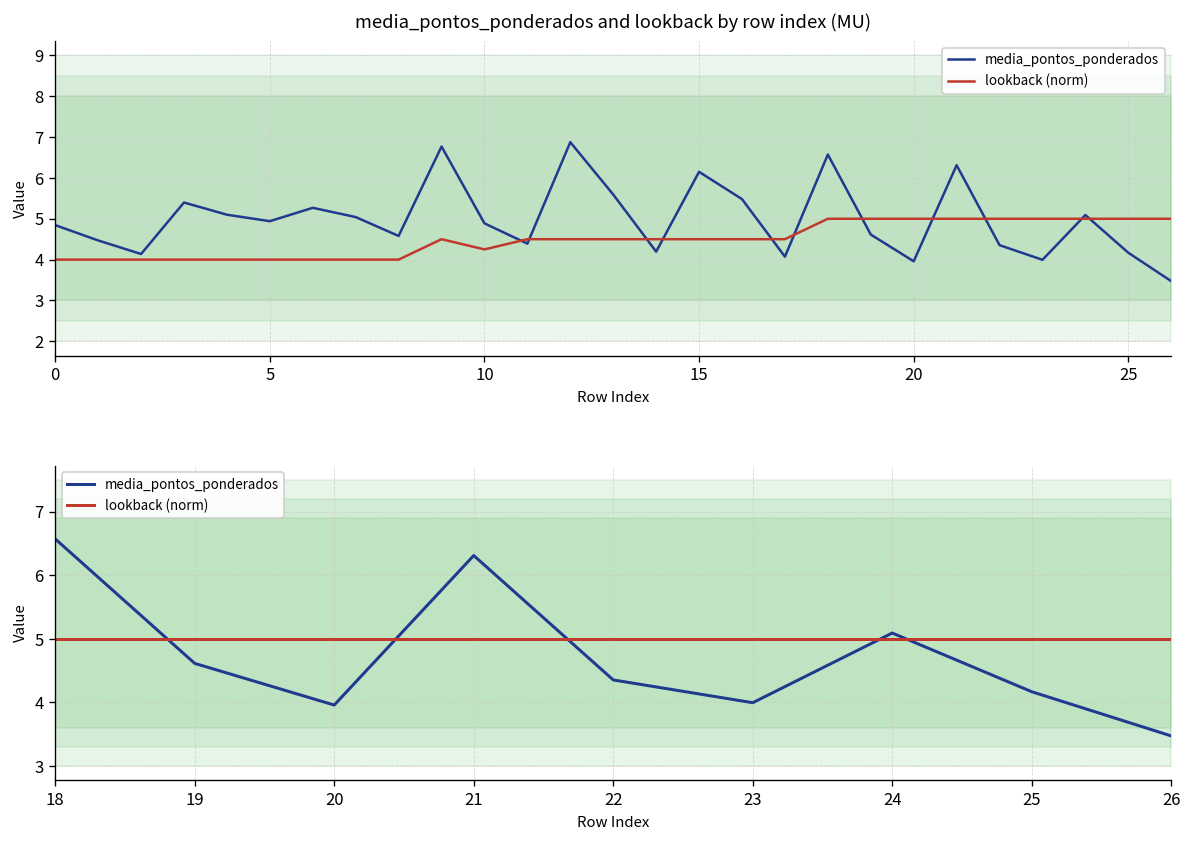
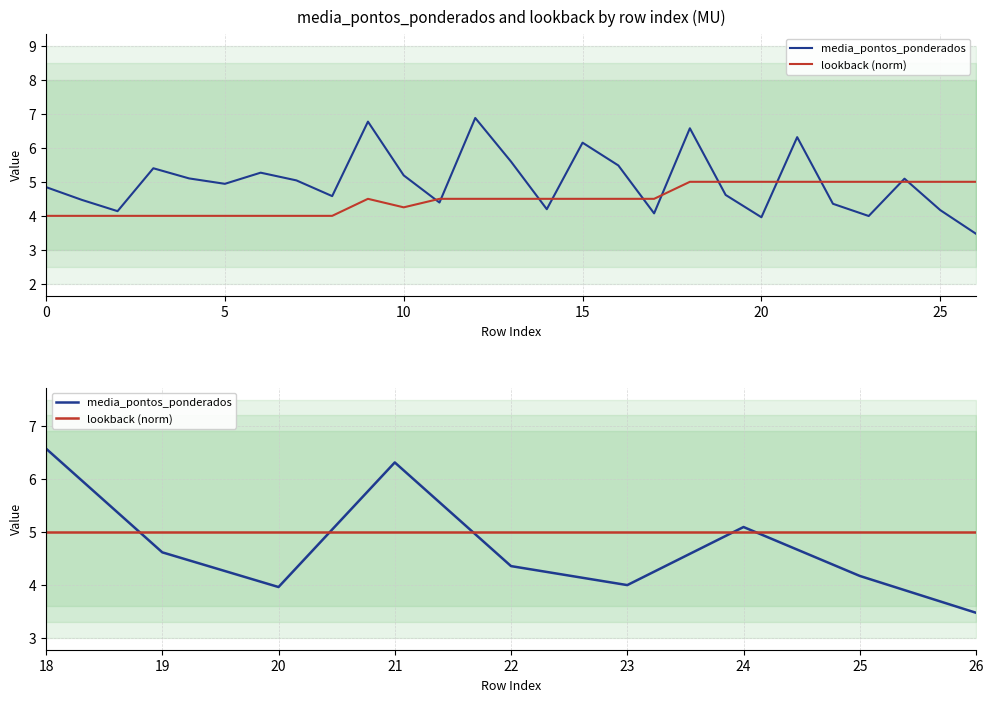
media_pontos_ponderados and lookback by row index (MU), media_pontos_ponderados, 10: 4.9 -> 5.2
